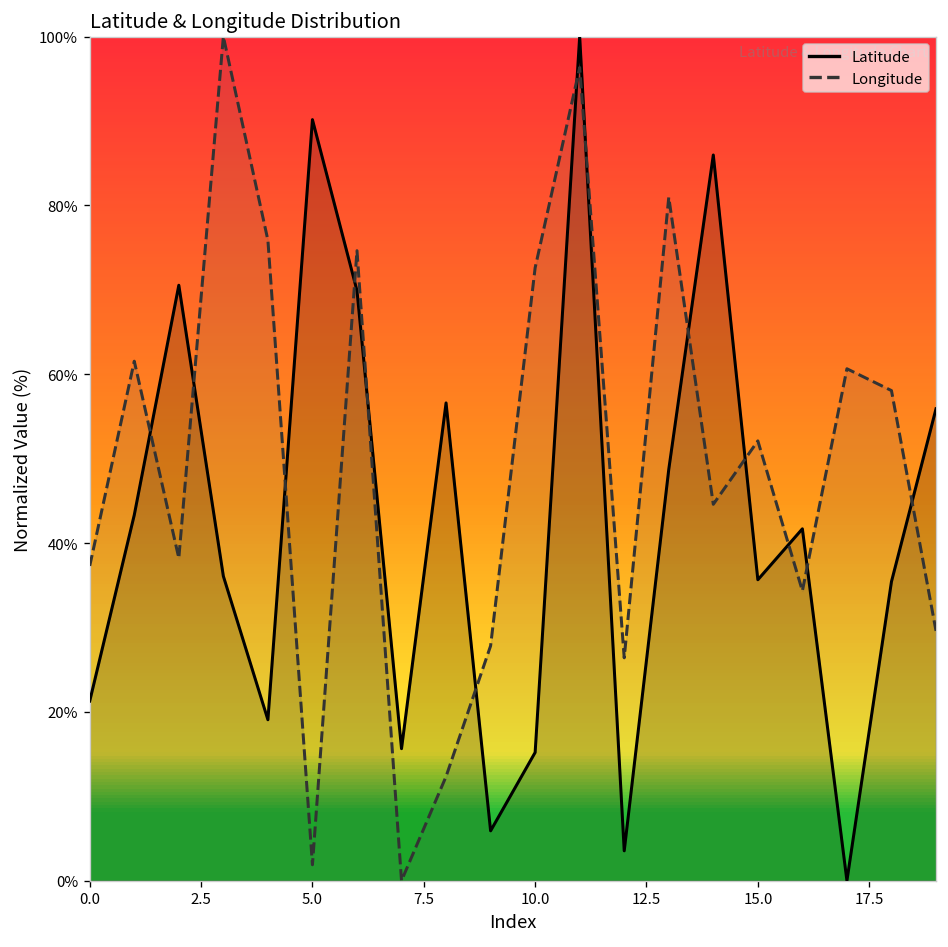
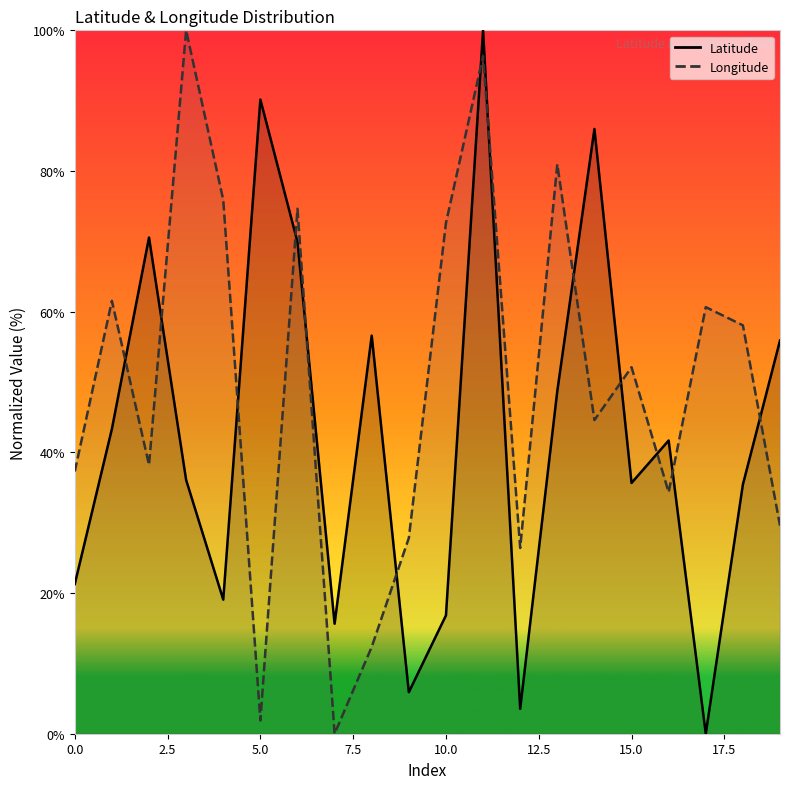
Latitude, 10.0: 15% -> 17%
